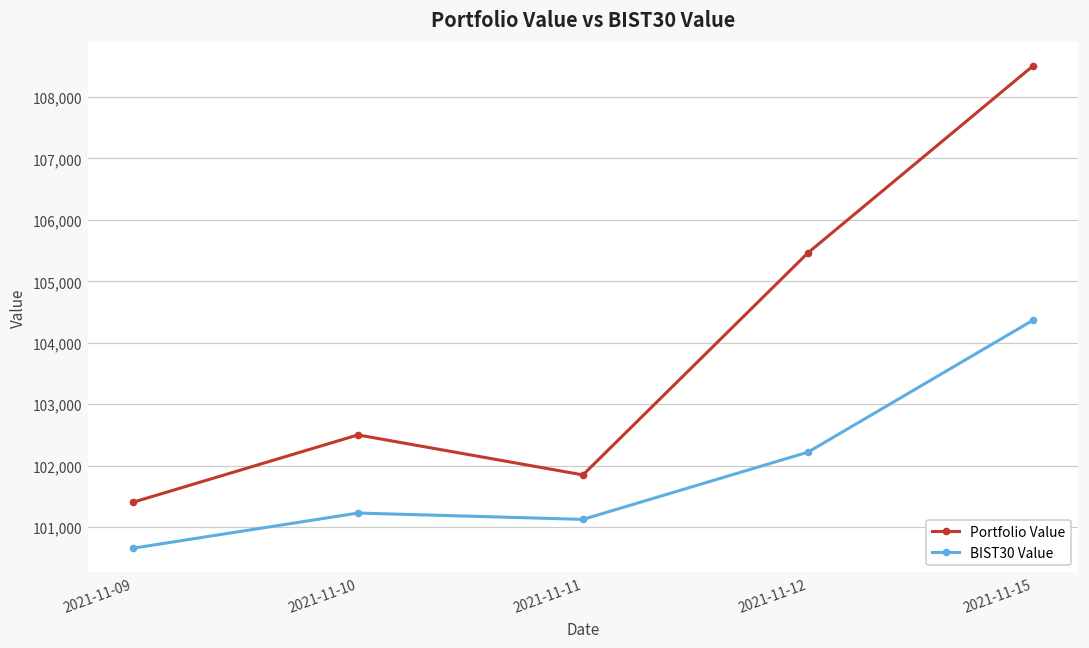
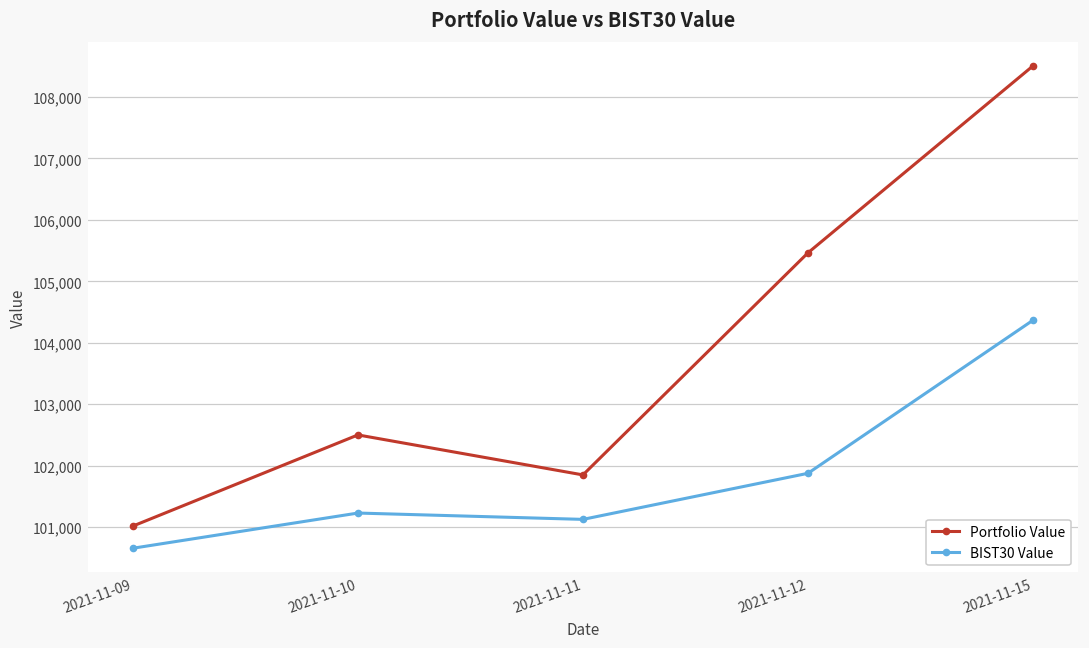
Portfolio Value, 2021-11-09: 101,400 -> 101,000
BIST30 Value, 2021-11-12: 102,200 -> 101,900
